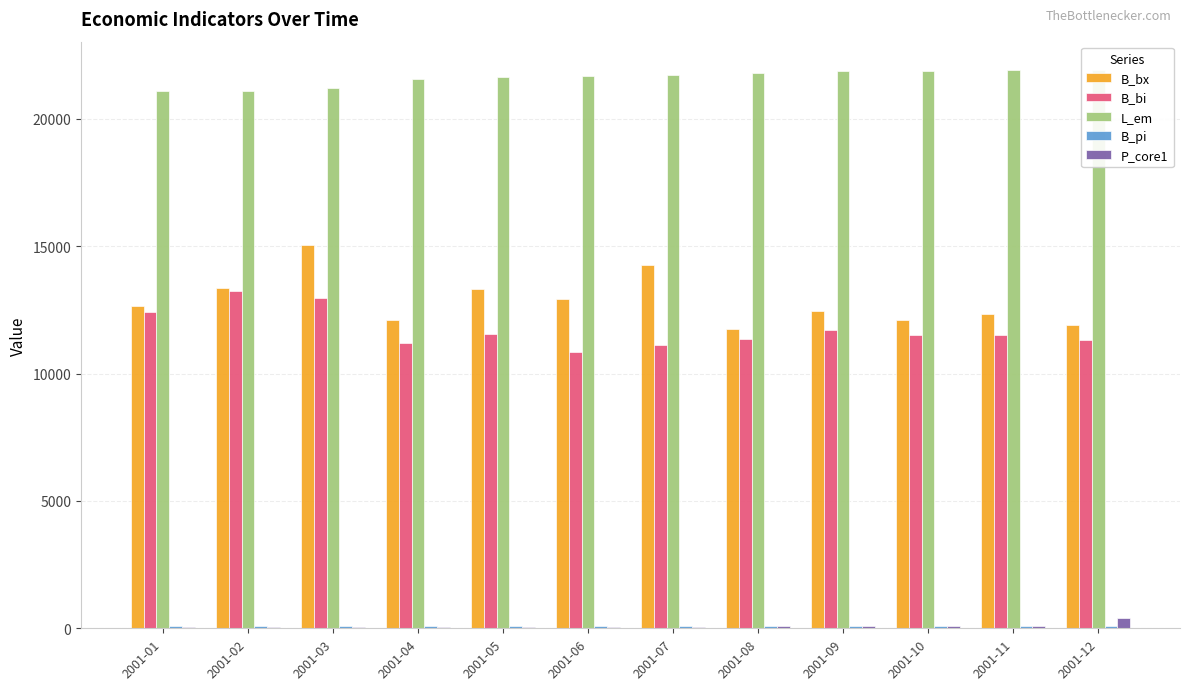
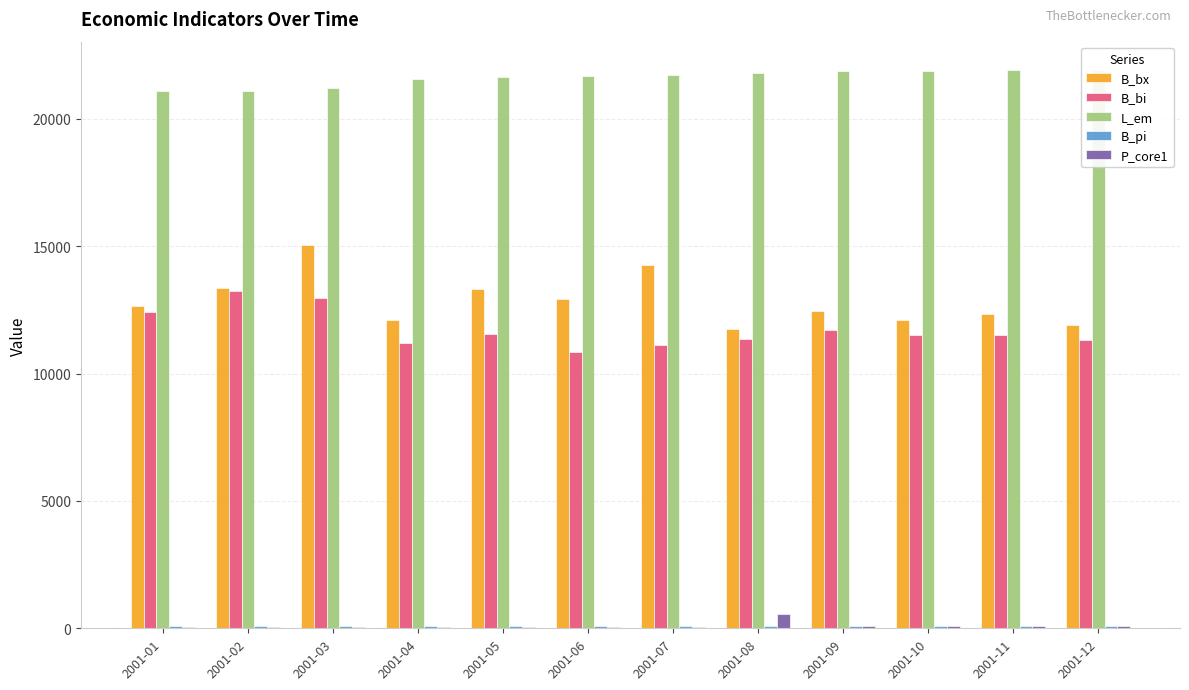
P_core1, 2001-08: 100 -> 600
P_core1, 2001-12: 400 -> 100
